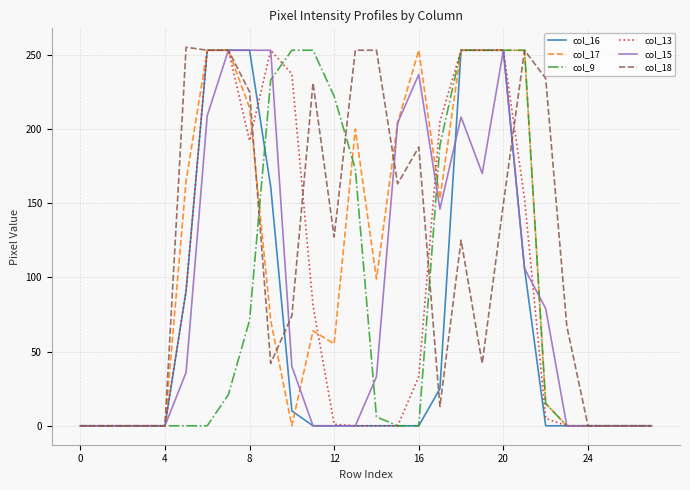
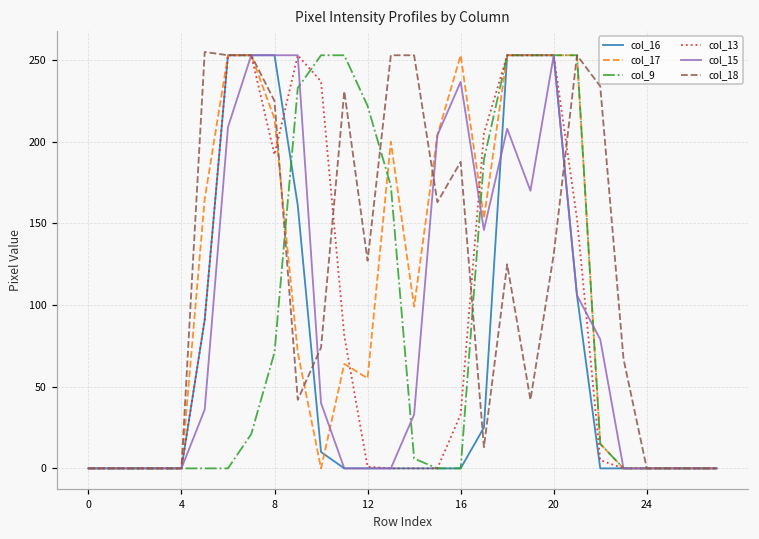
col_18, 20: 150 -> 131
